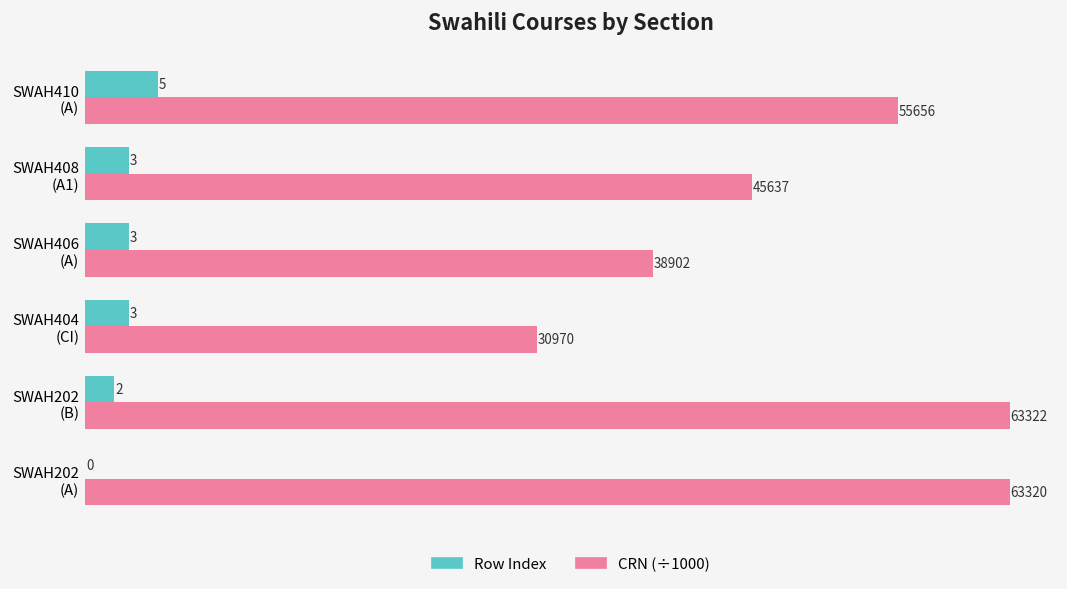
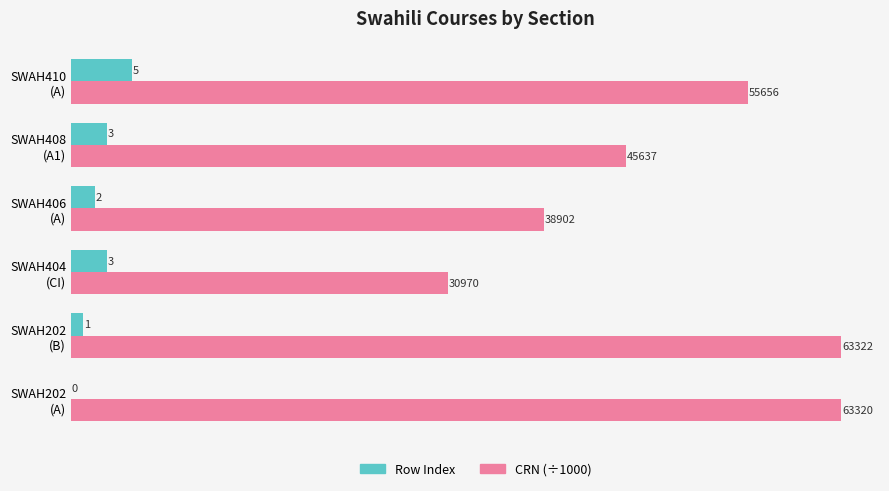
Row Index, SWAH406 (A): 3 -> 2
Row Index, SWAH202 (B): 2 -> 1
